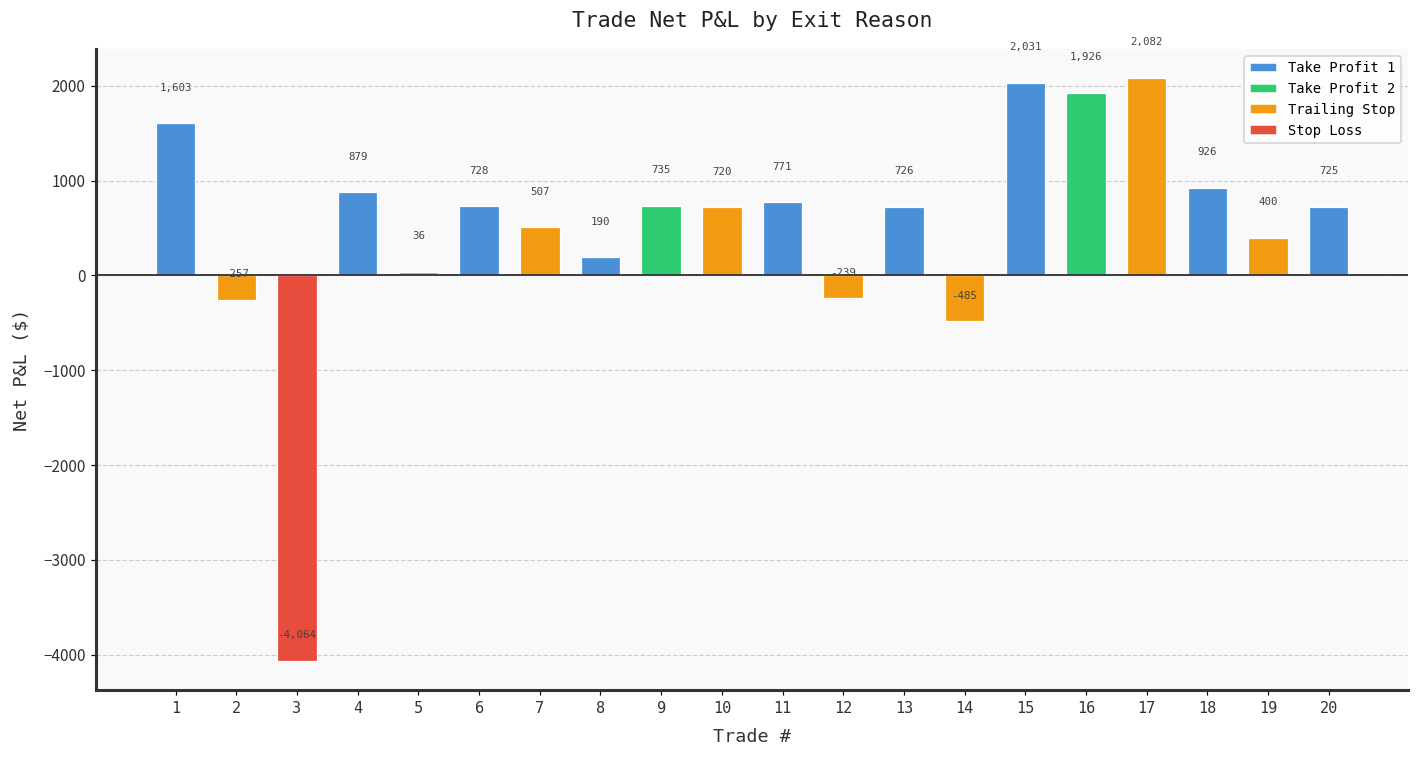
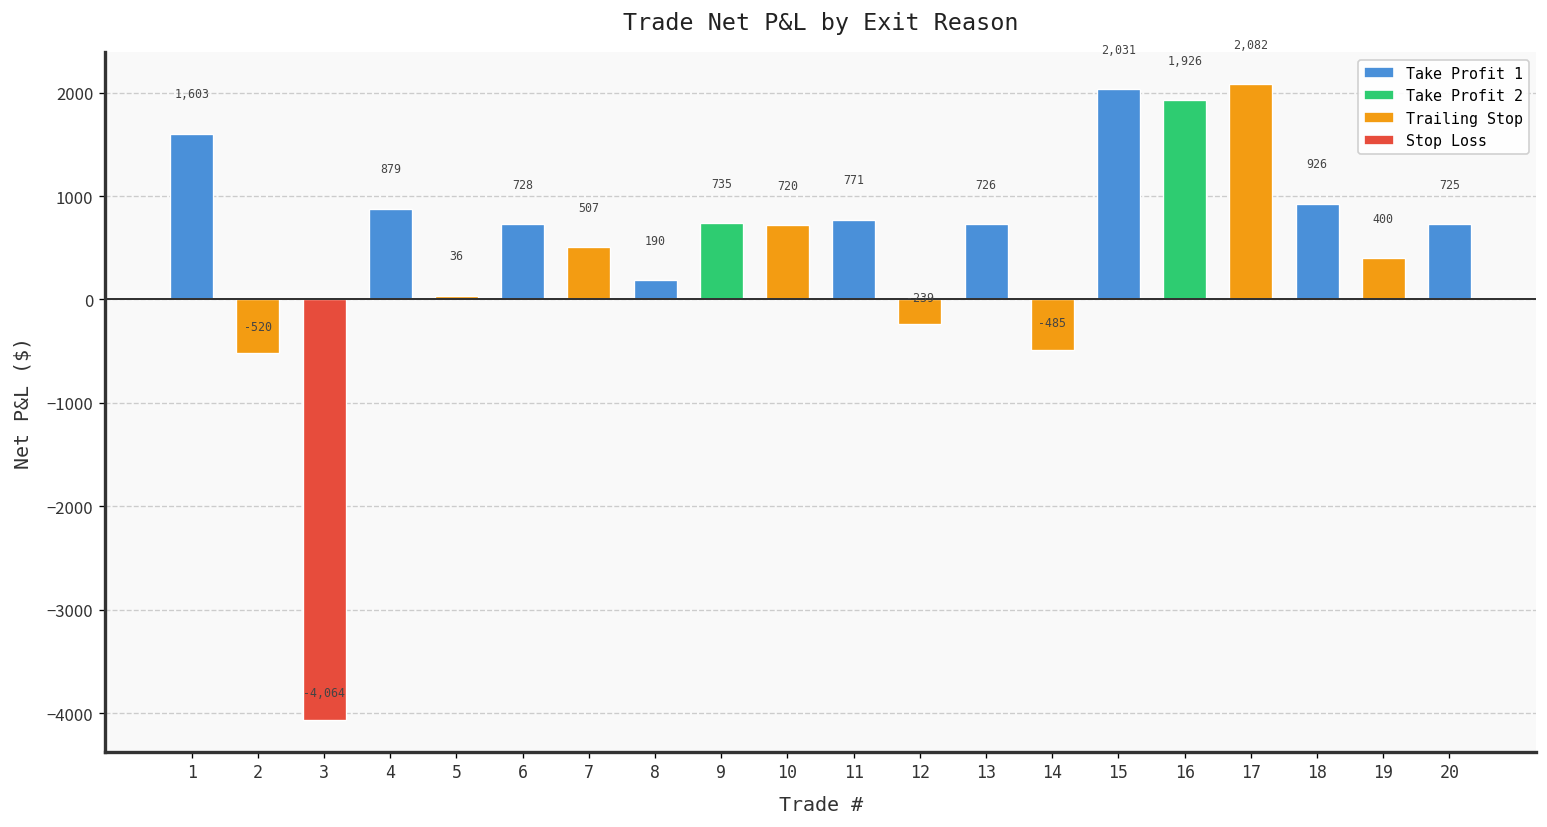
2: -257 -> -520
